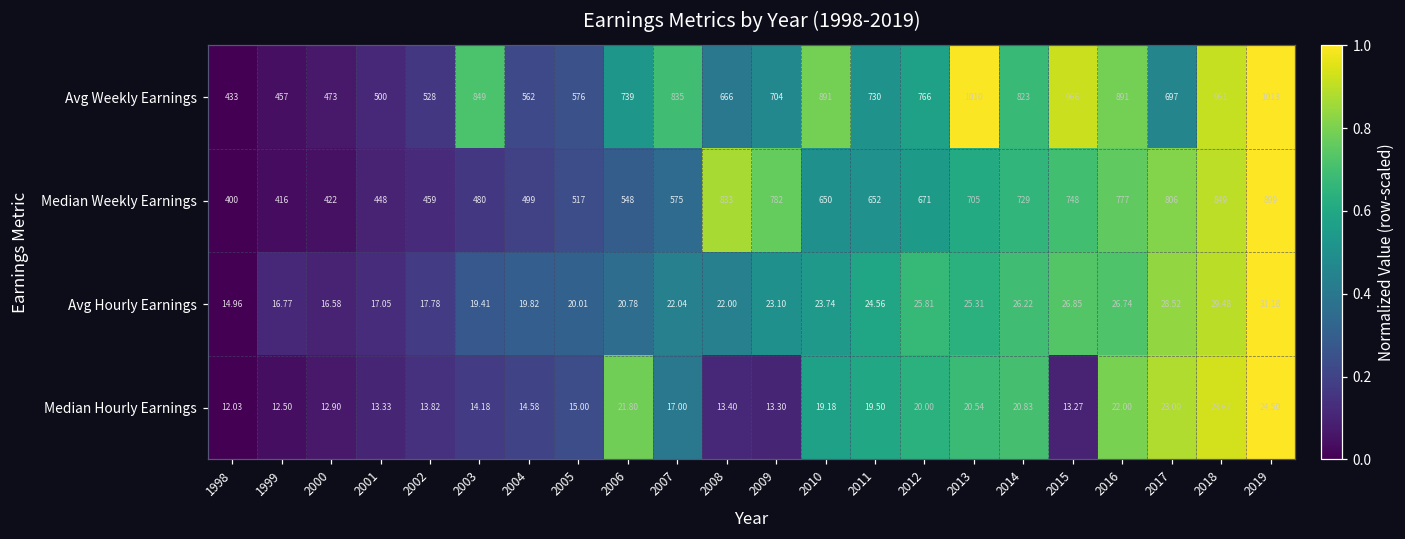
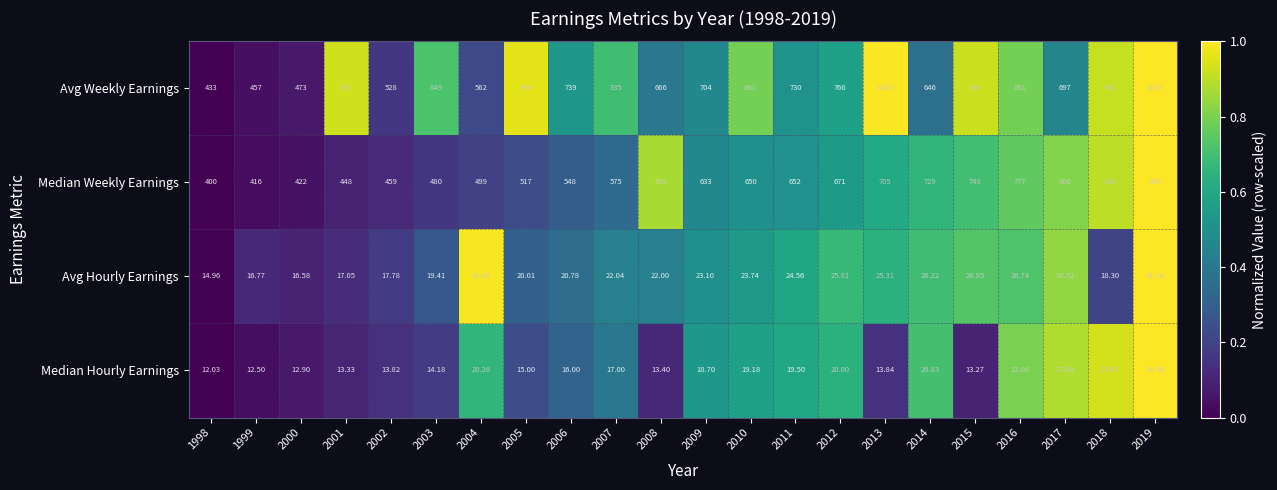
Avg Weekly Earnings, 2001: 500 -> 971
Avg Weekly Earnings, 2005: 576 -> 989
Avg Weekly Earnings, 2014: 823 -> 646
Median Weekly Earnings, 2009: 782 -> 633
Avg Hourly Earnings, 2004: 19.82 -> 31.05
Avg Hourly Earnings, 2018: 29.48 -> 18.30
Median Hourly Earnings, 2004: 14.58 -> 20.26
Median Hourly Earnings, 2006: 21.80 -> 16.00
Median Hourly Earnings, 2009: 13.30 -> 18.70
Median Hourly Earnings, 2013: 20.54 -> 13.84
